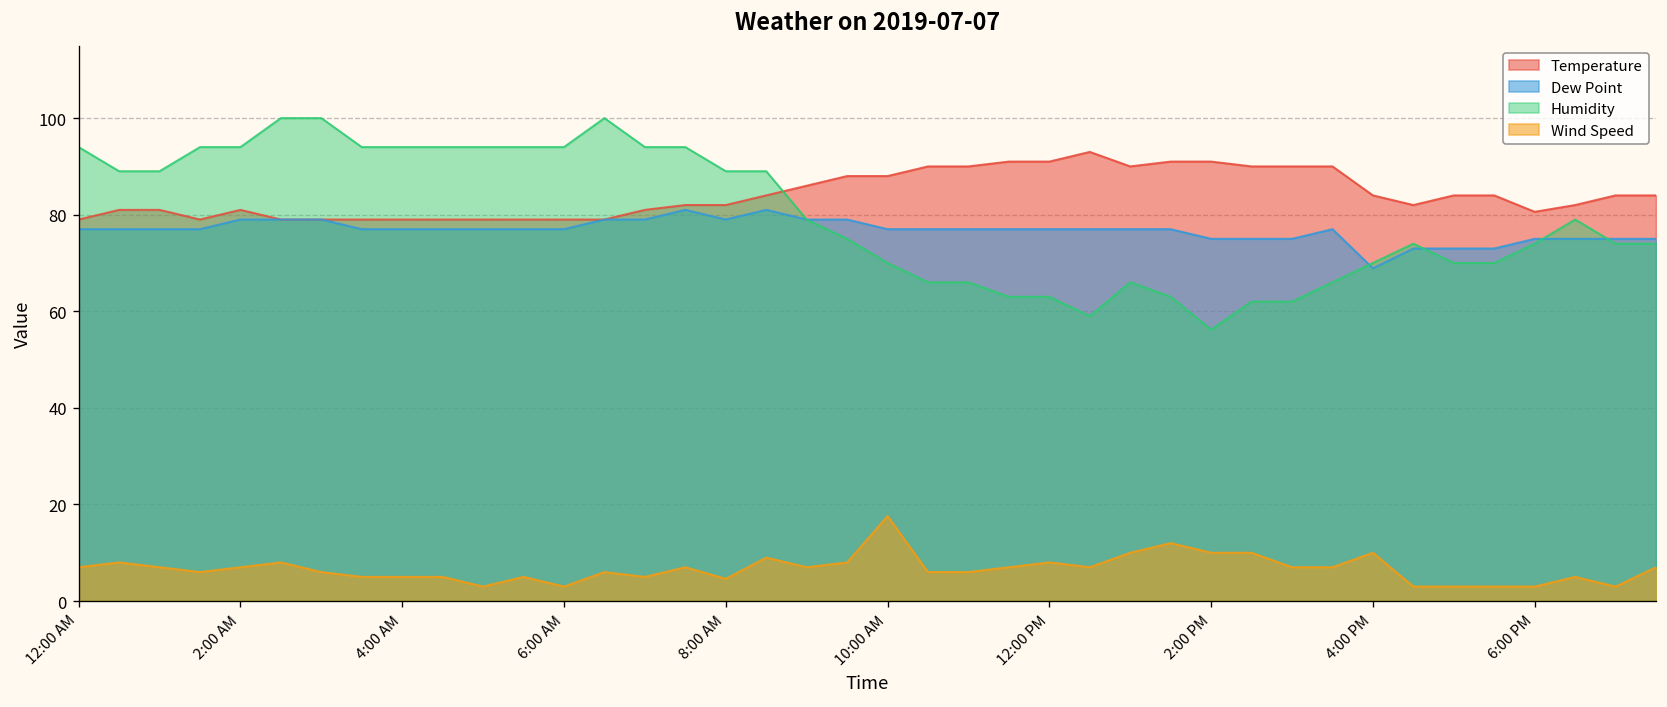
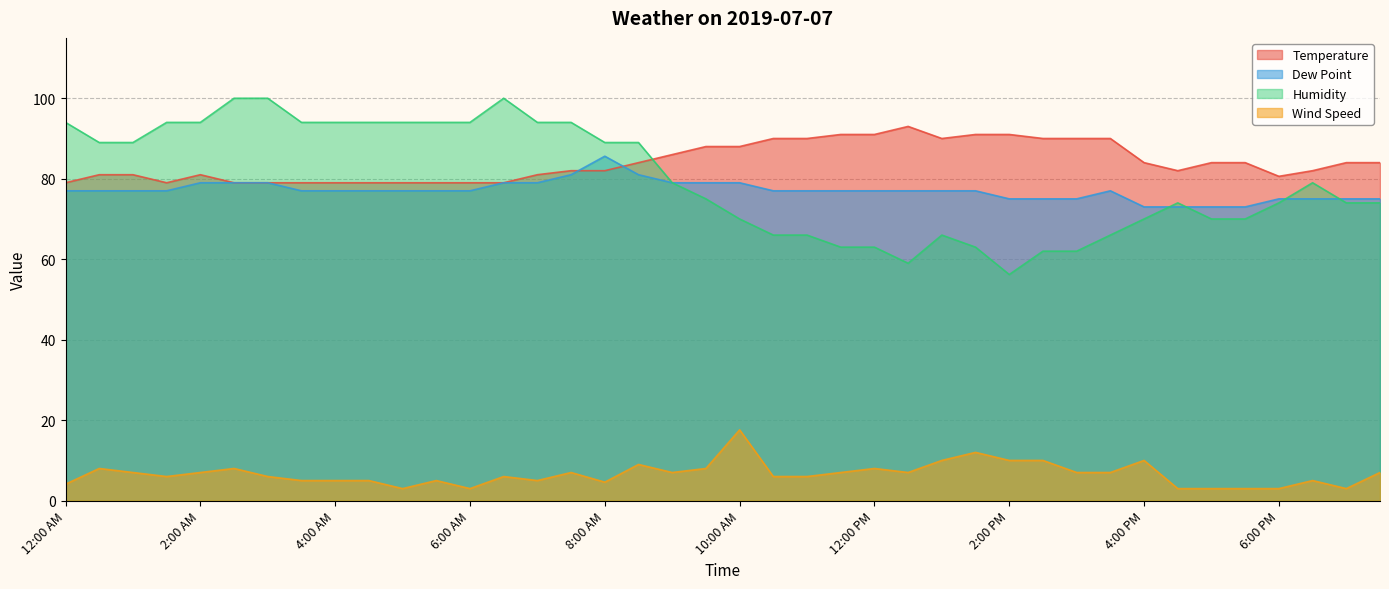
Wind Speed, 12:00 AM: 7 -> 4
Dew Point, 8:00 AM: 79 -> 86
Dew Point, 10:00 AM: 77 -> 79
Dew Point, 4:00 PM: 69 -> 73
